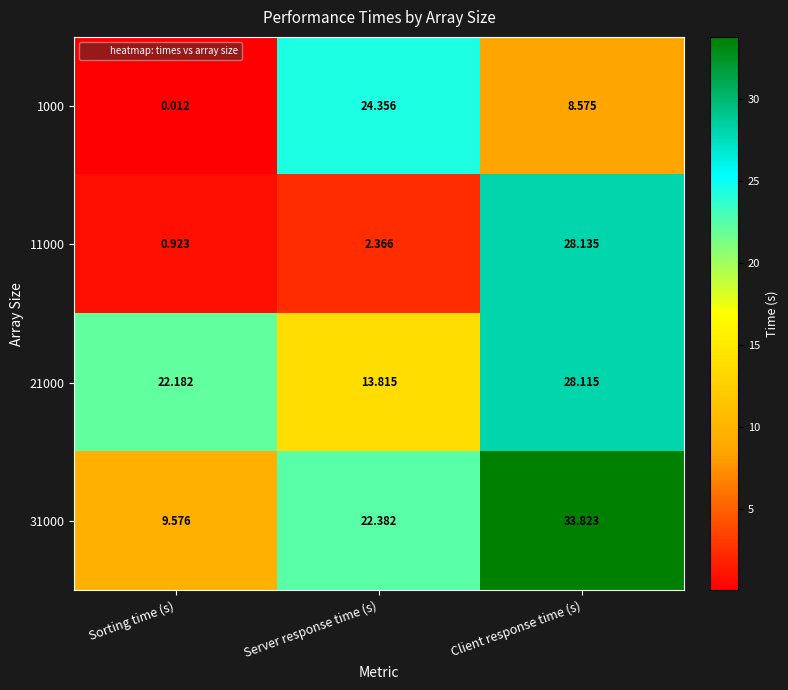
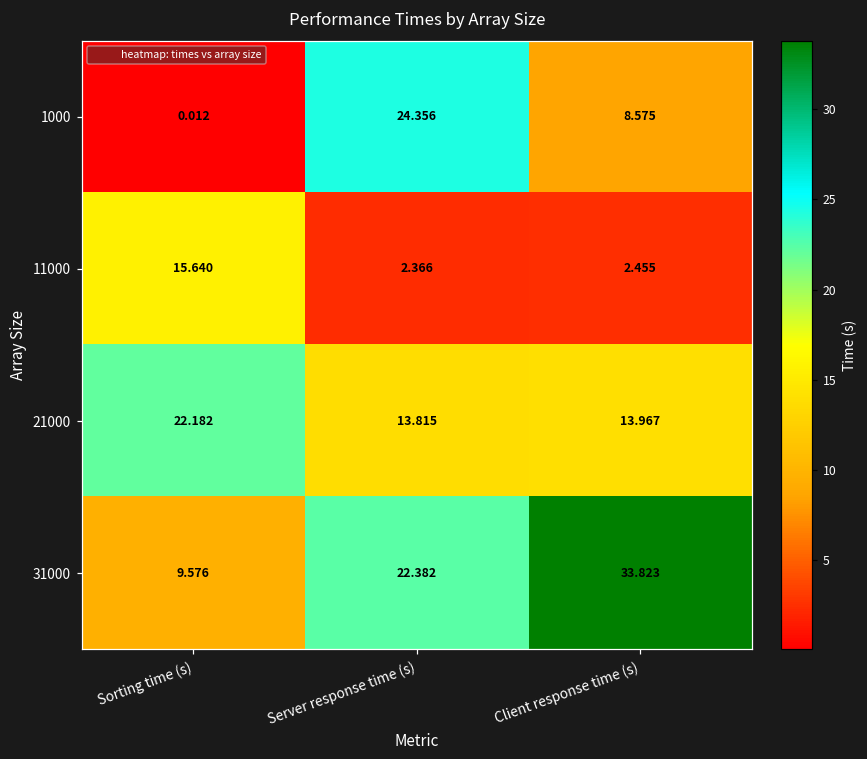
11000, Sorting time (s): 0.923 -> 15.640
11000, Client response time (s): 28.135 -> 2.455
21000, Client response time (s): 28.115 -> 13.967
